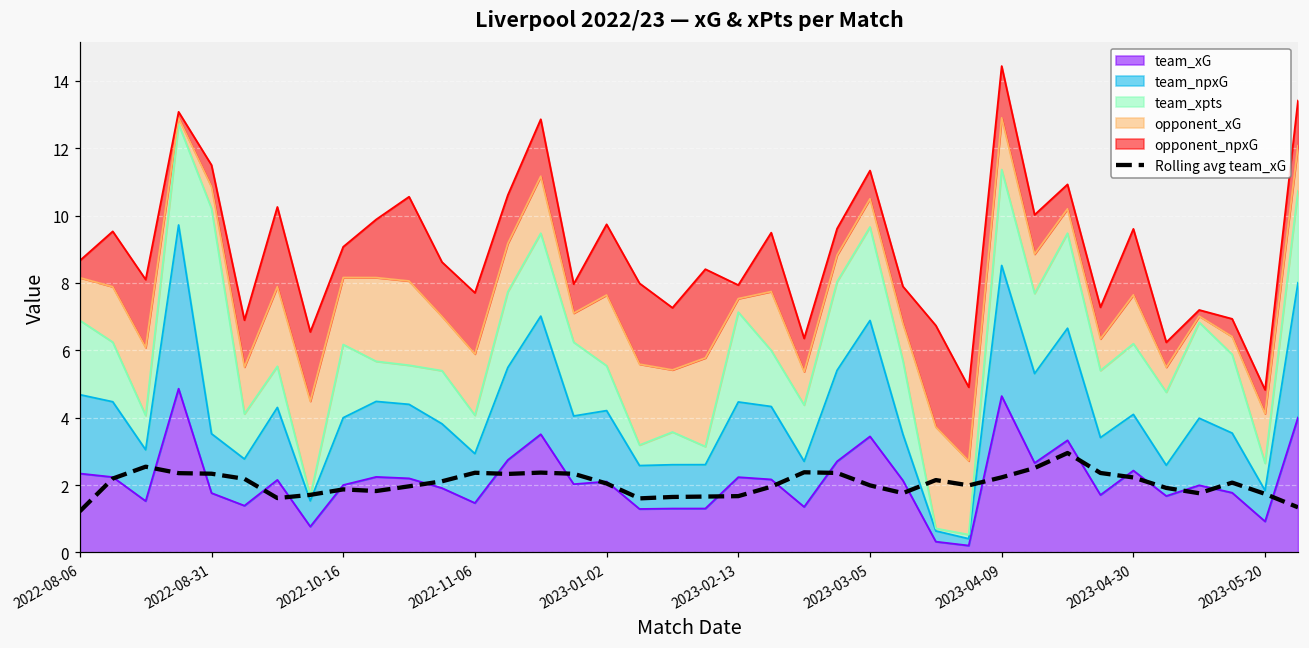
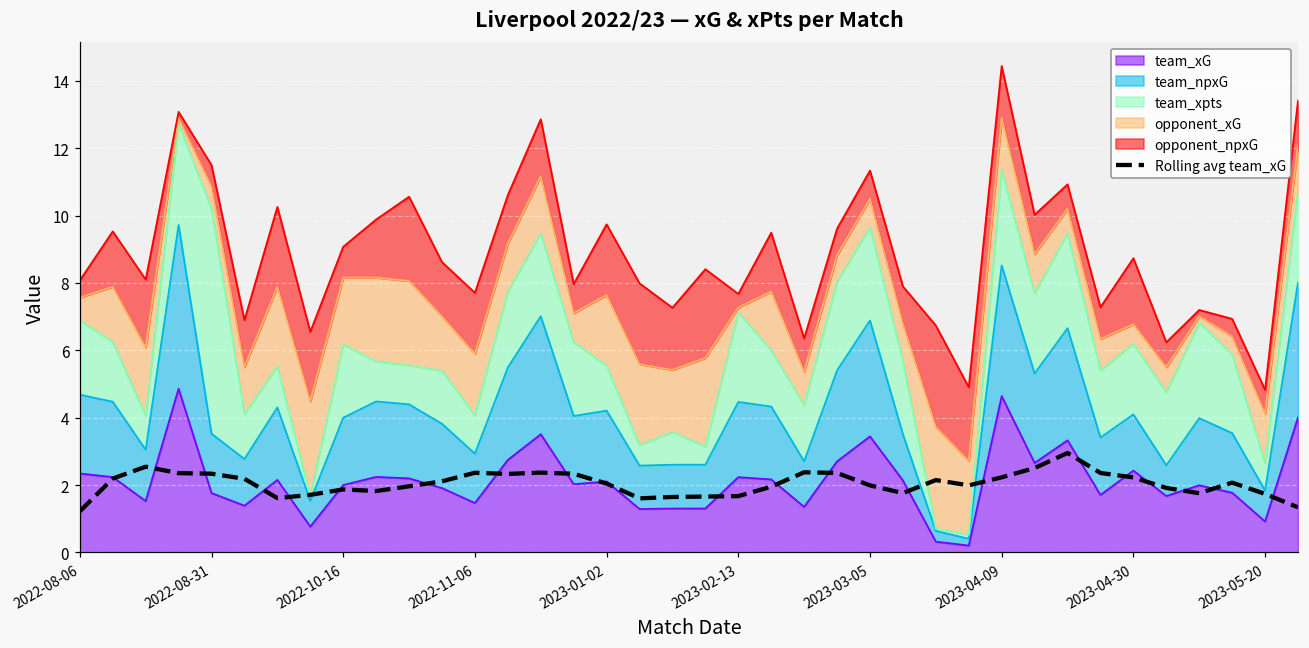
opponent_xG, 2022-08-06: 1.3 -> 0.7
opponent_xG, 2023-02-13: 0.4 -> 0.1
opponent_xG, 2023-04-30: 1.4 -> 0.6
